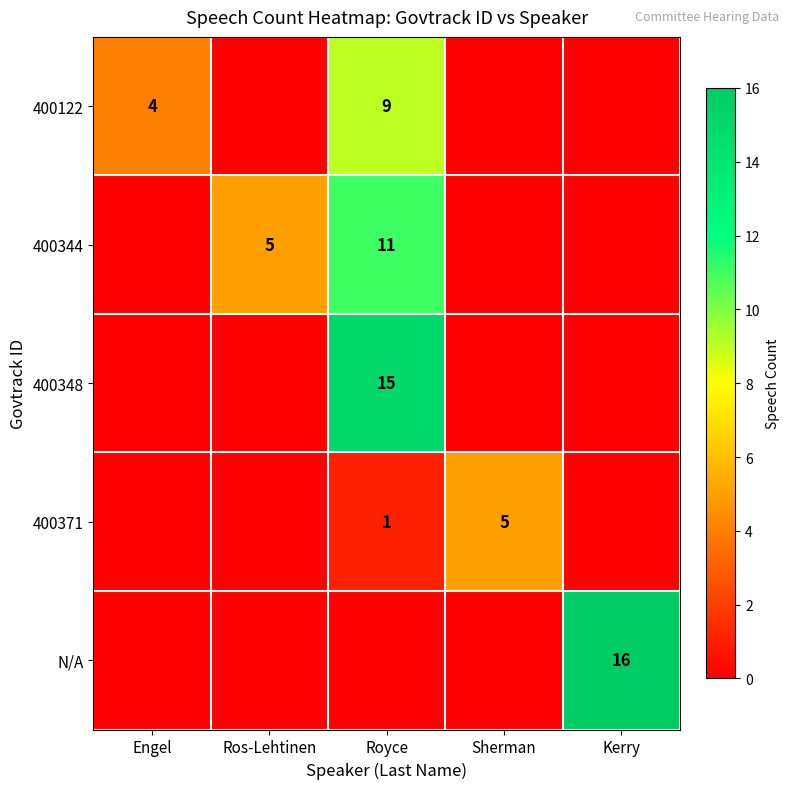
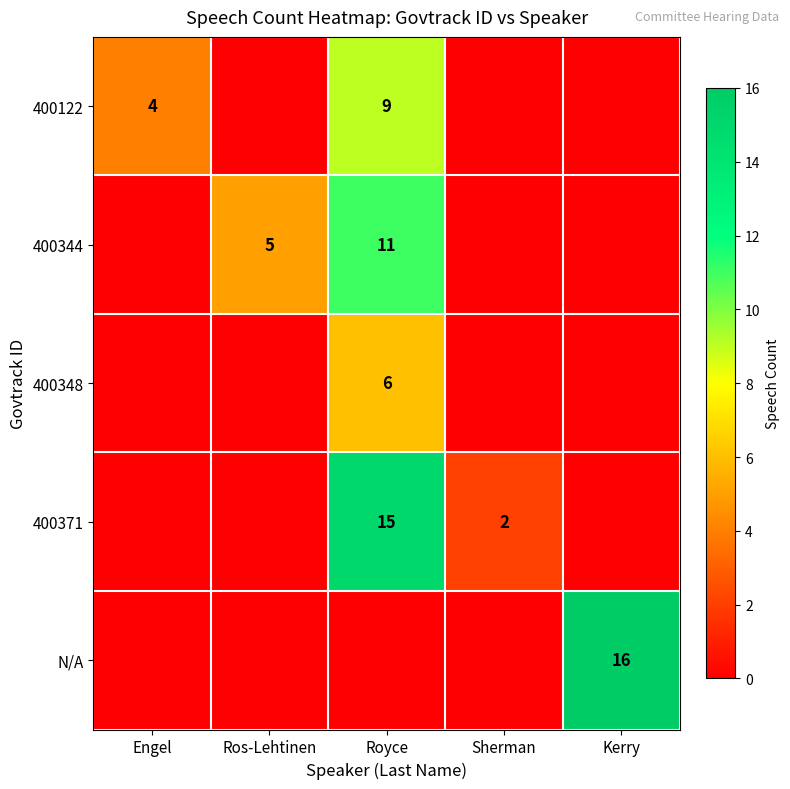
400348, Royce: 15 -> 6
400371, Royce: 1 -> 15
400371, Sherman: 5 -> 2
